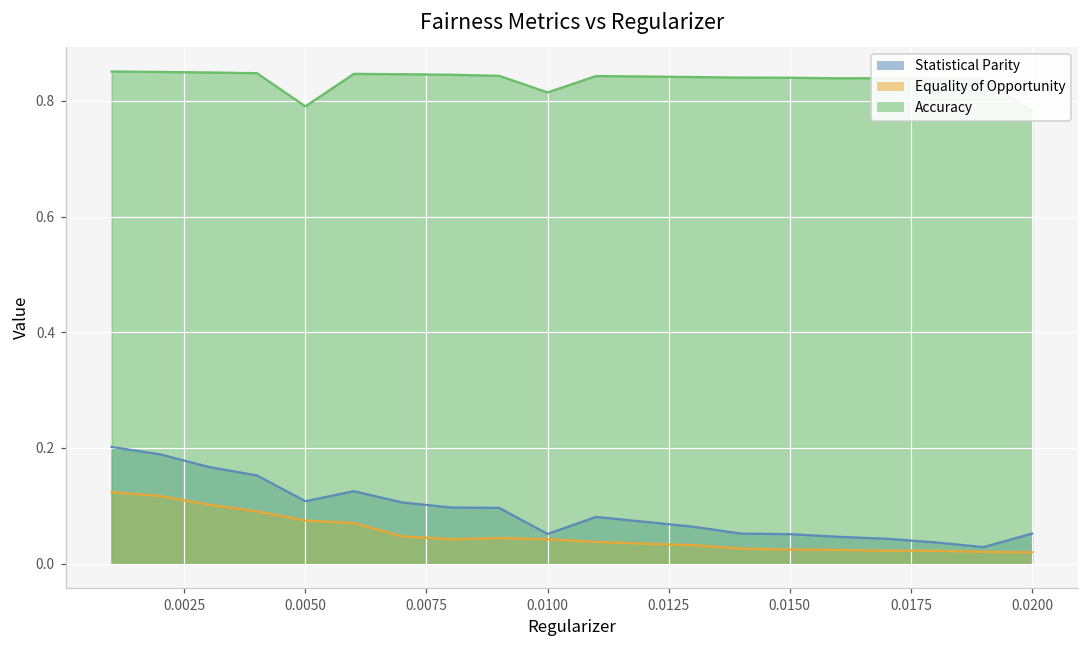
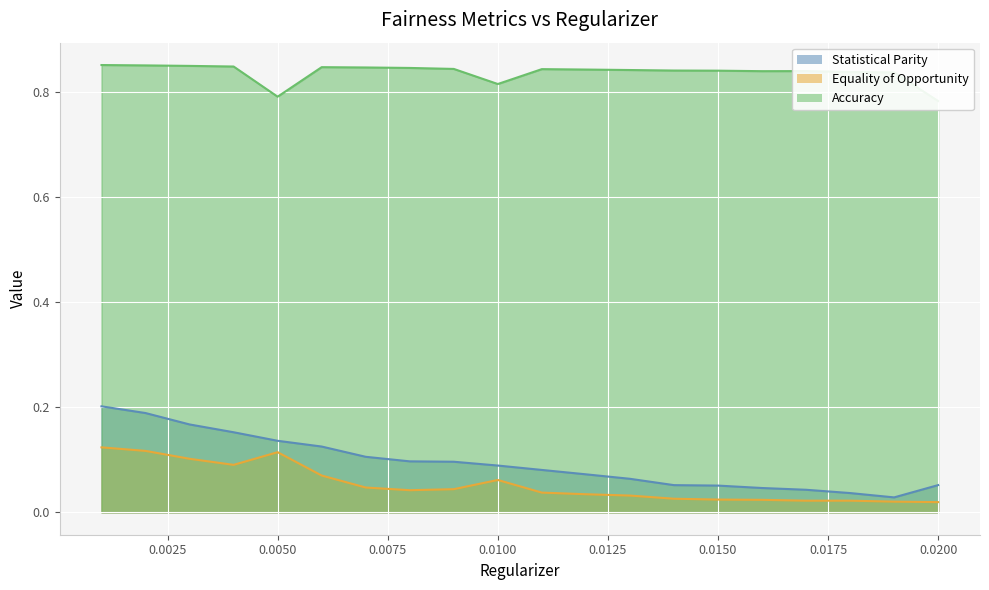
Statistical Parity, 0.0050: 0.11 -> 0.14
Equality of Opportunity, 0.0050: 0.07 -> 0.11
Statistical Parity, 0.0100: 0.05 -> 0.09
Equality of Opportunity, 0.0100: 0.04 -> 0.06
